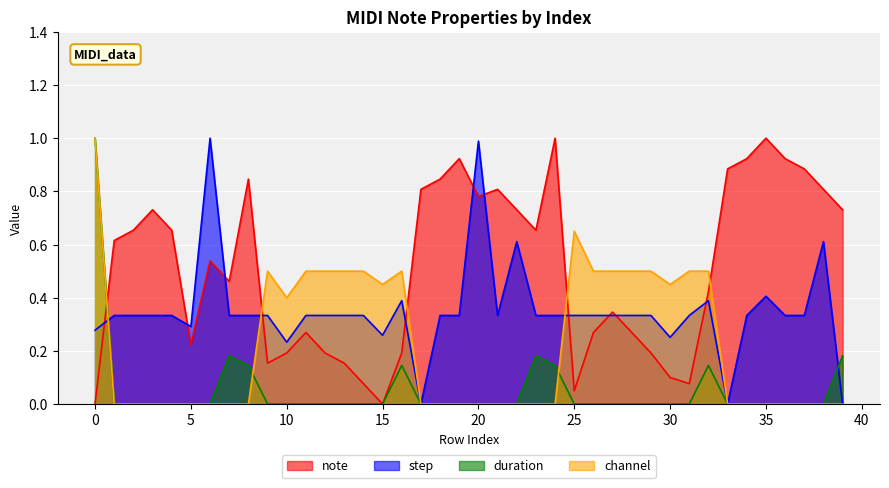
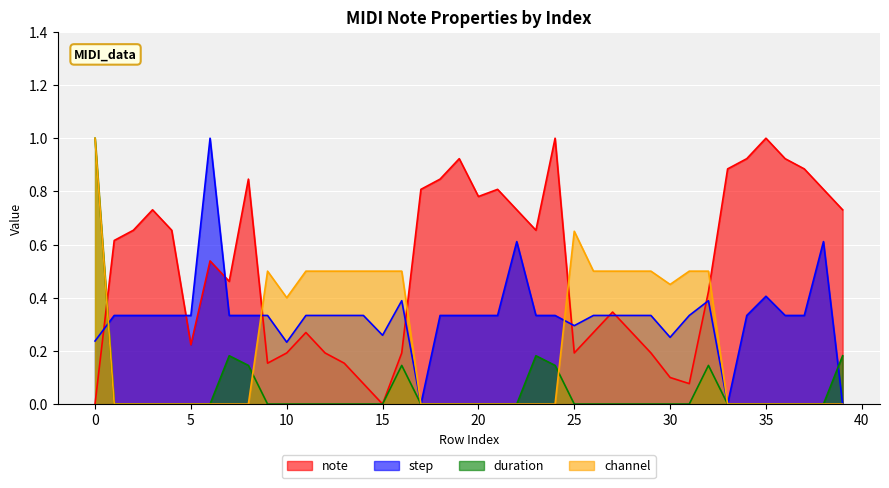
step, 0: 0.28 -> 0.24
step, 5: 0.29 -> 0.33
channel, 15: 0.45 -> 0.50
step, 20: 0.99 -> 0.33
note, 25: 0.05 -> 0.19
step, 25: 0.33 -> 0.30
